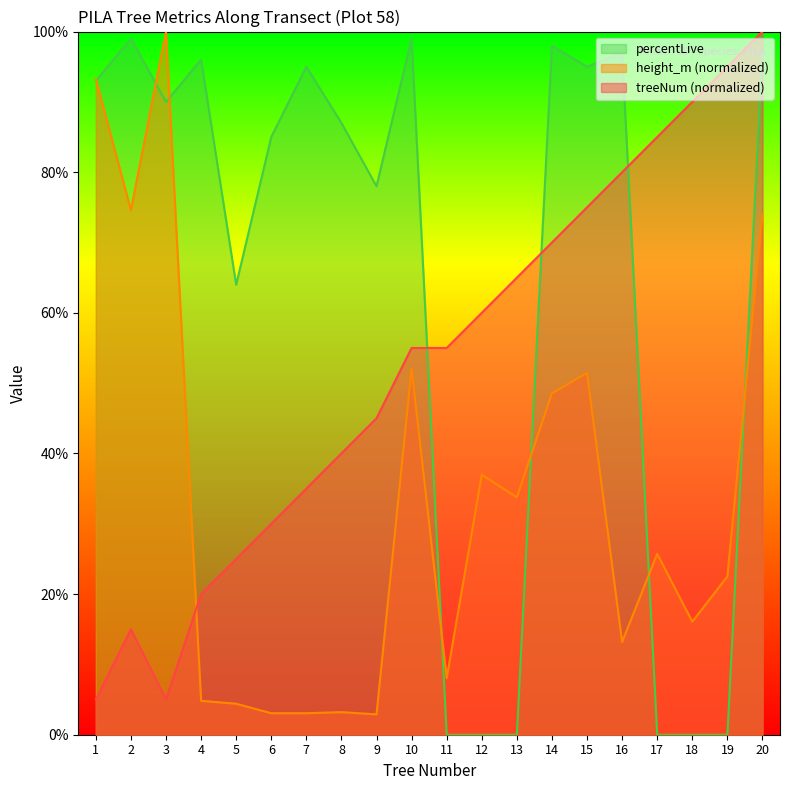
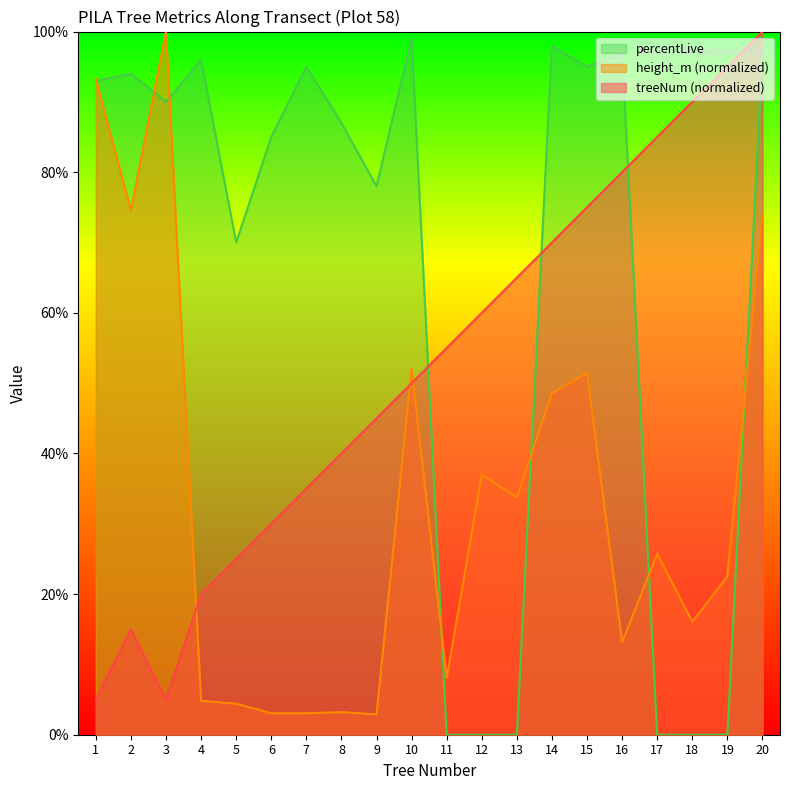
percentLive, 2: 99% -> 94%
percentLive, 5: 64% -> 70%
treeNum (normalized), 10: 55% -> 50%
